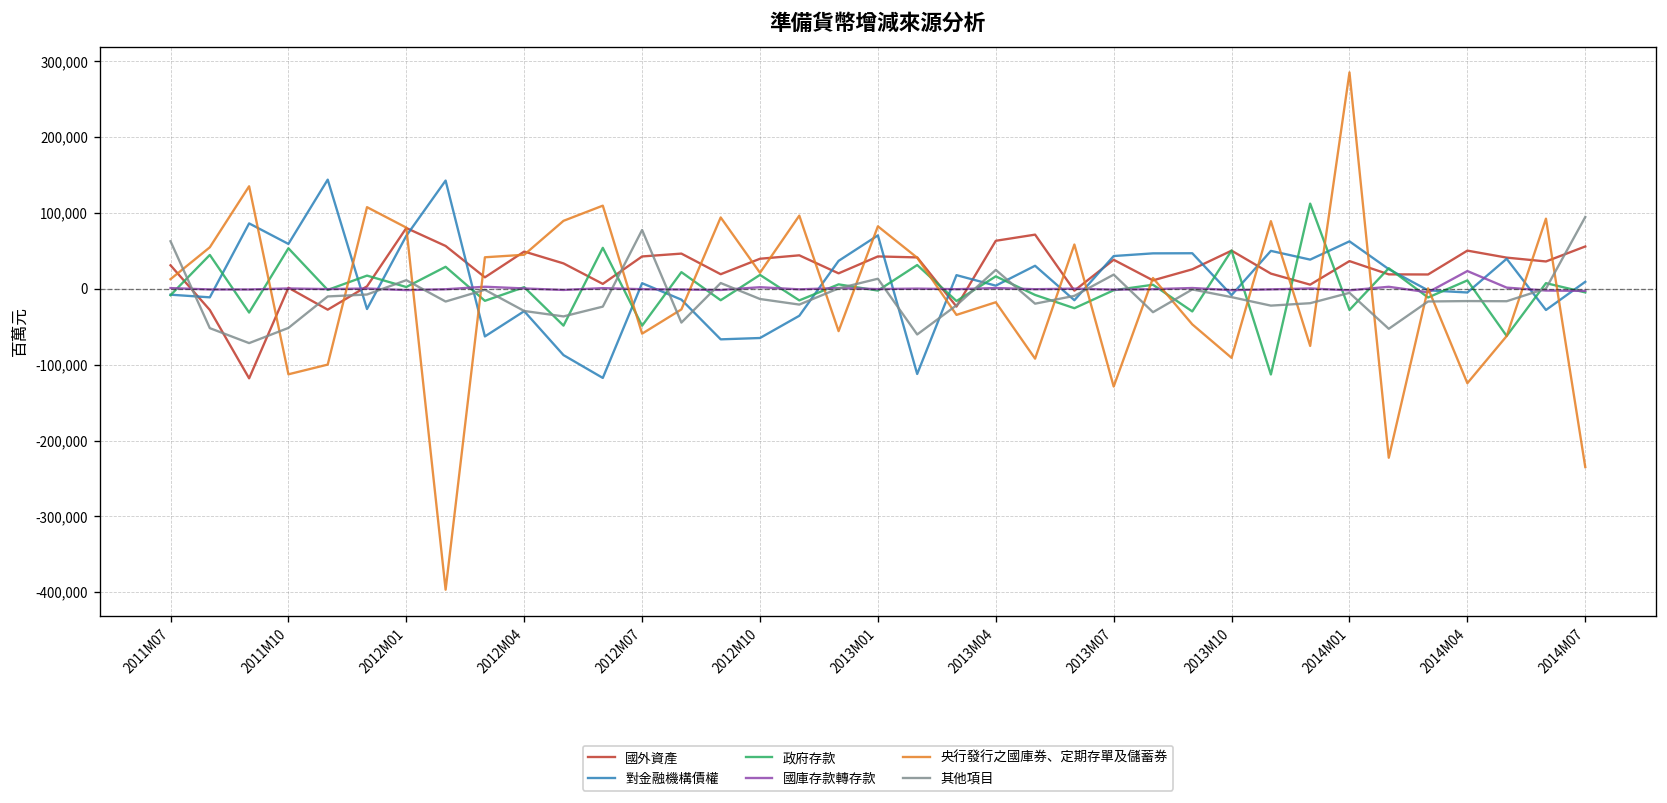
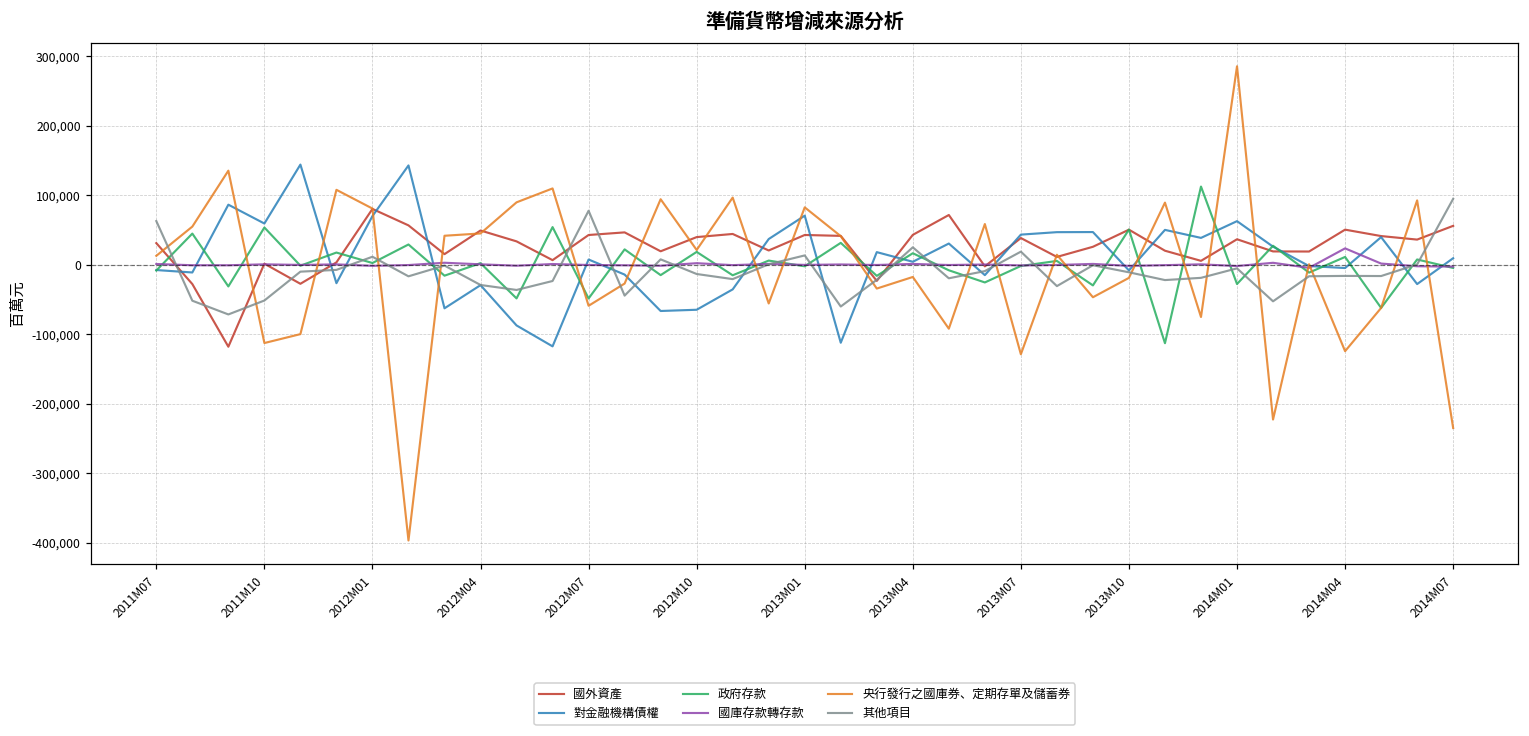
國外資產, 2013M04: 60,000 -> 40,000
央行發行之國庫券、定期存單及儲蓄券, 2013M10: -90,000 -> -20,000
